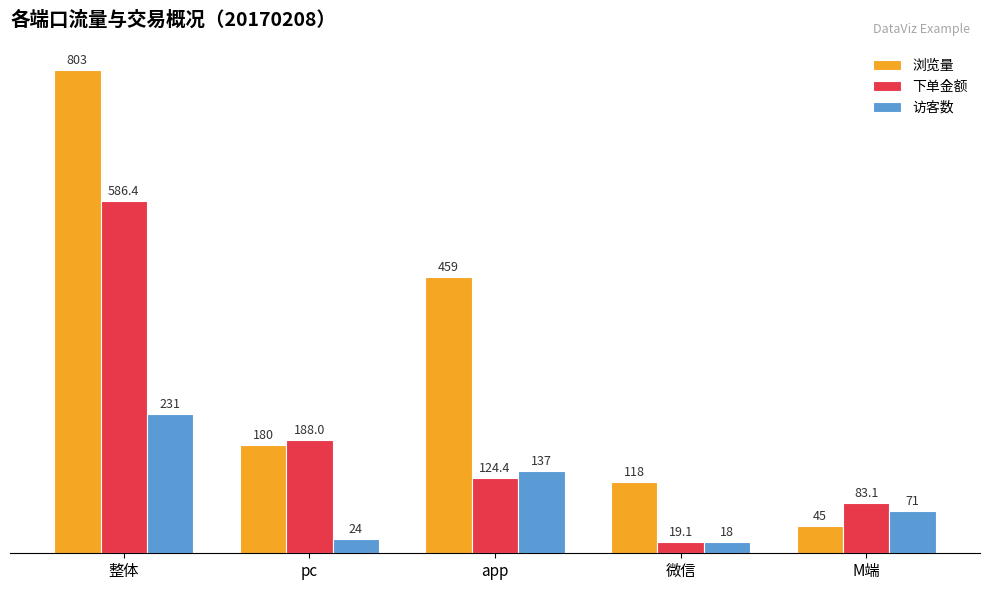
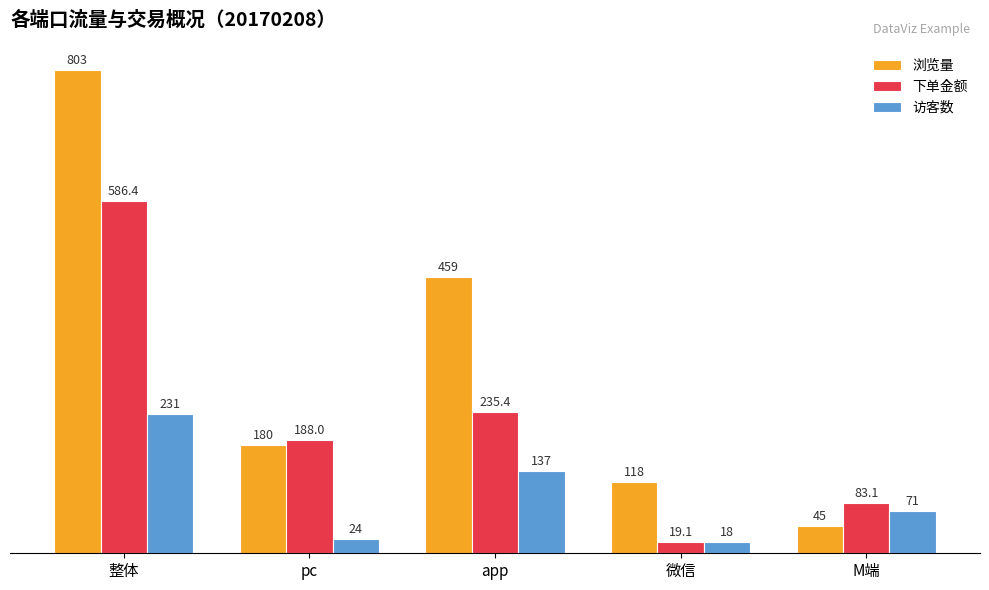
下单金额, app: 124.4 -> 235.4
